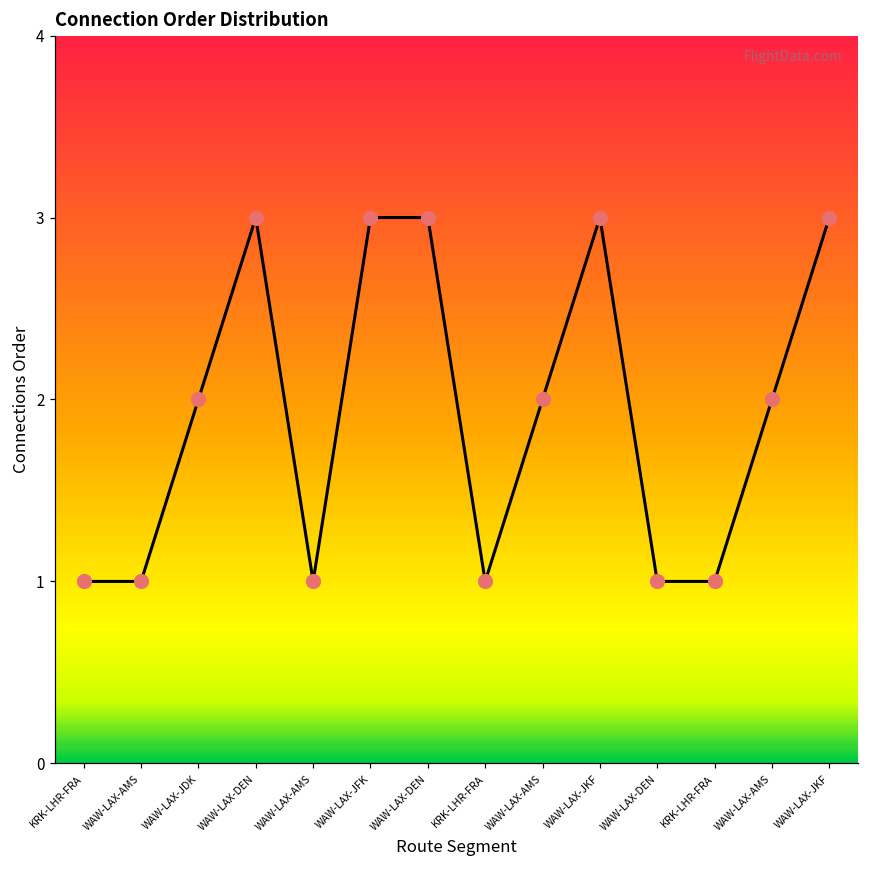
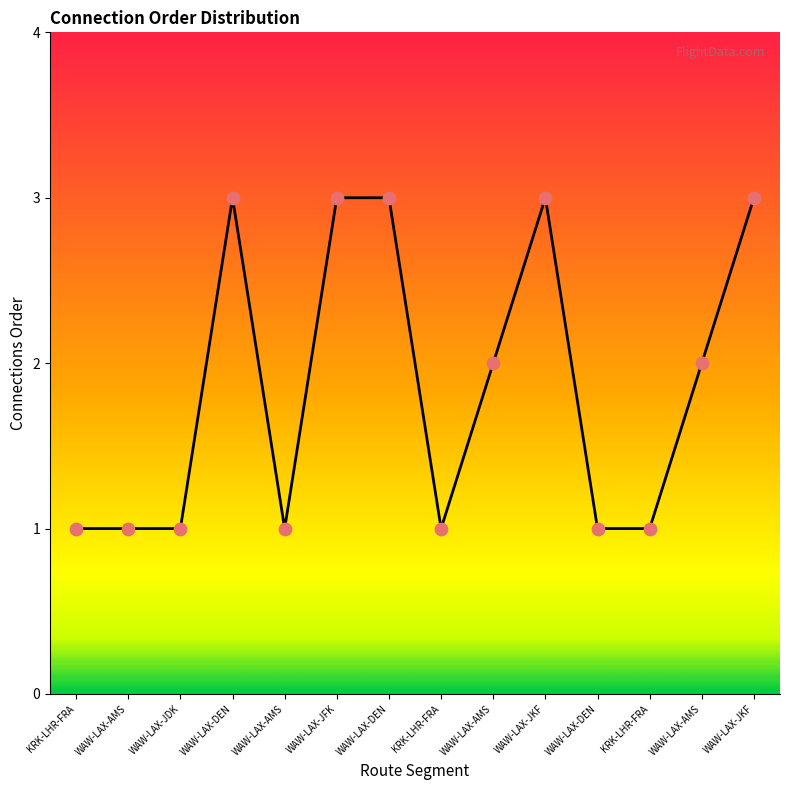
WAW-LAX-JDK: 2 -> 1
